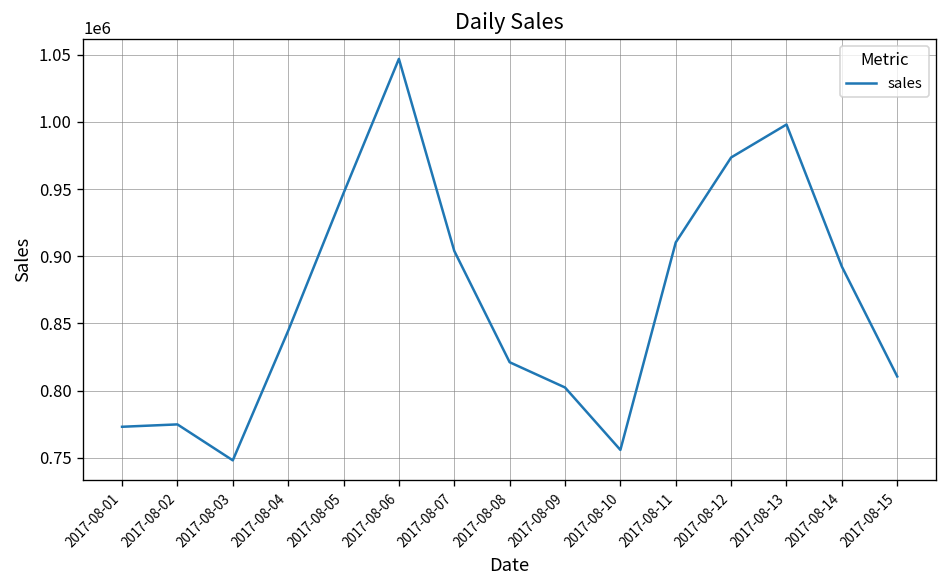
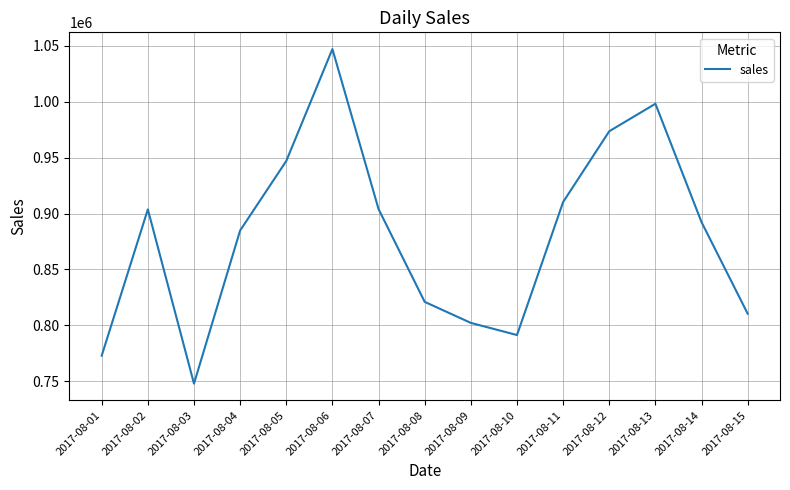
2017-08-02: 775000 -> 904000
2017-08-04: 844000 -> 885000
2017-08-10: 756000 -> 791000
